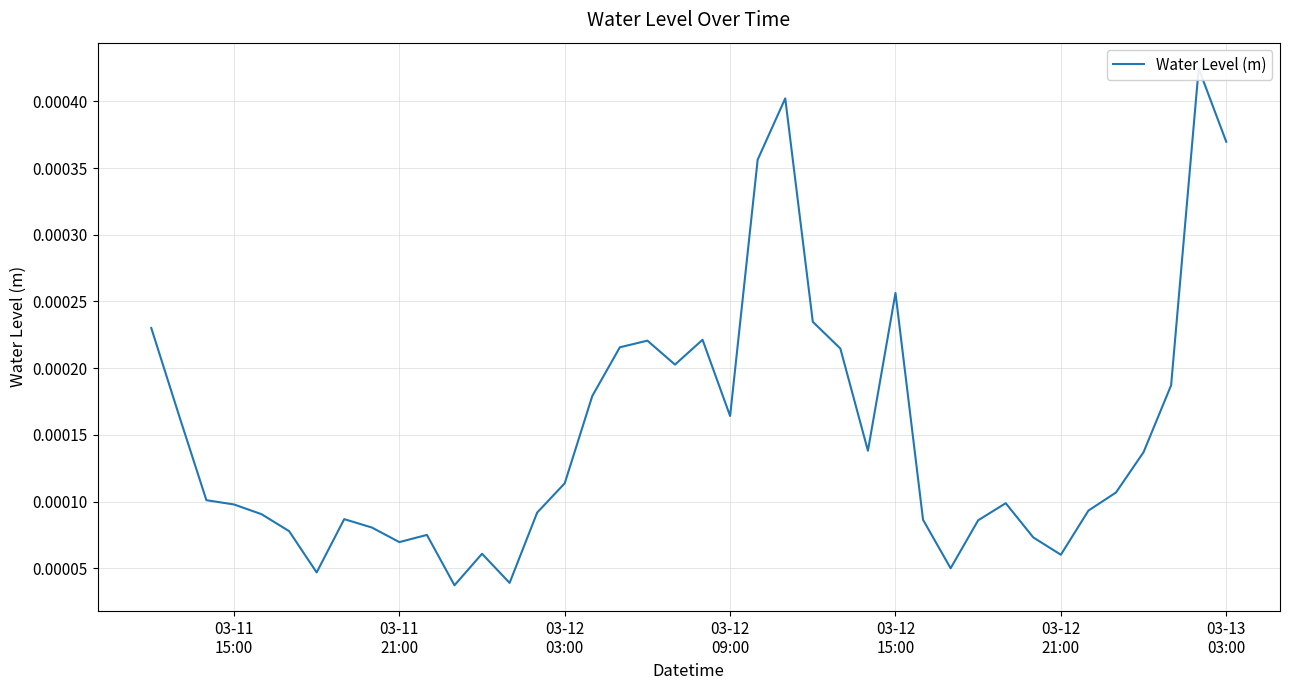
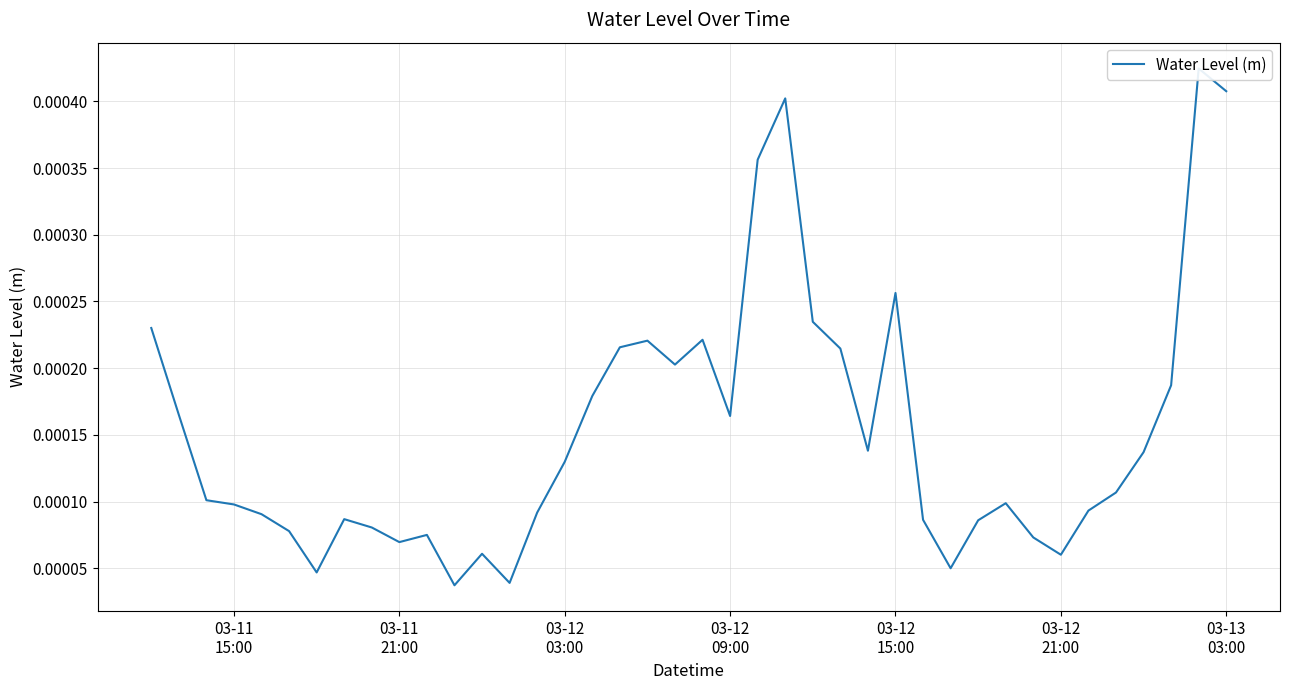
03-12 03:00: 0.000114 -> 0.000130
03-13 03:00: 0.000370 -> 0.000408
